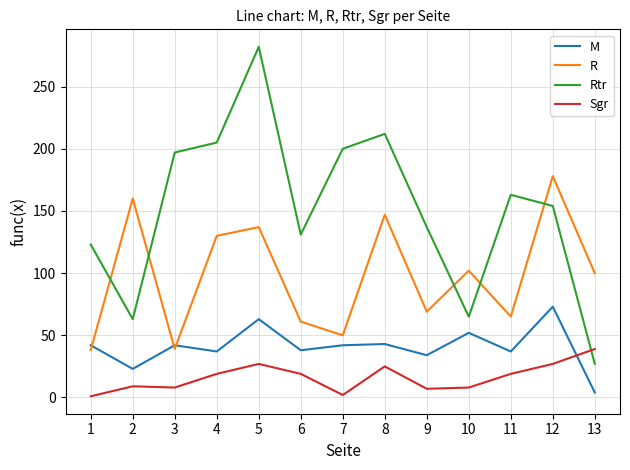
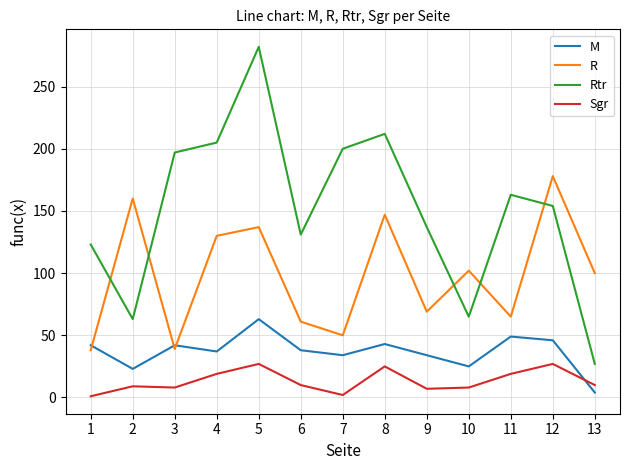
Sgr, 6: 19 -> 10
M, 7: 42 -> 34
M, 10: 52 -> 25
M, 11: 37 -> 49
M, 12: 73 -> 46
Sgr, 13: 39 -> 10
